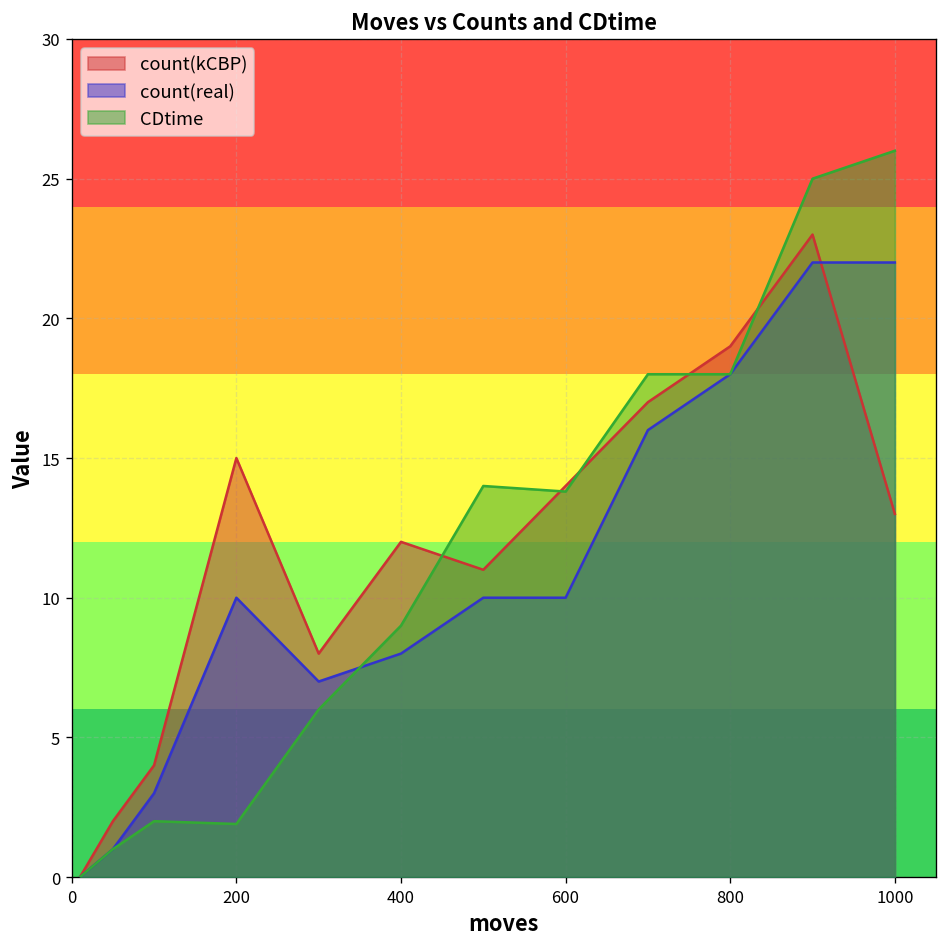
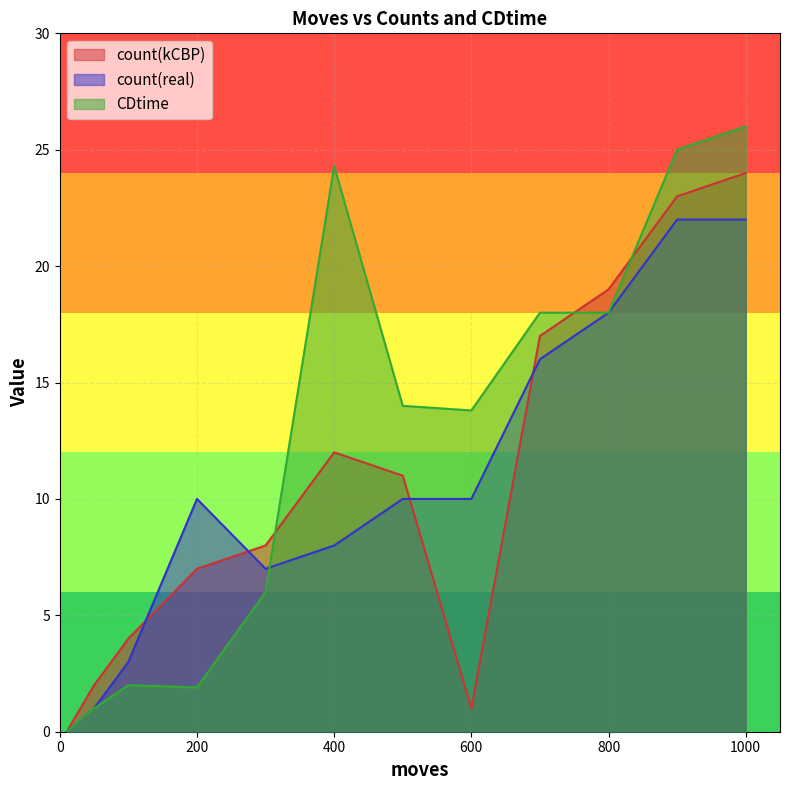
count(kCBP), 200: 15 -> 7
CDtime, 400: 9.0 -> 24.3
count(kCBP), 600: 14 -> 1
count(kCBP), 1000: 13 -> 24
